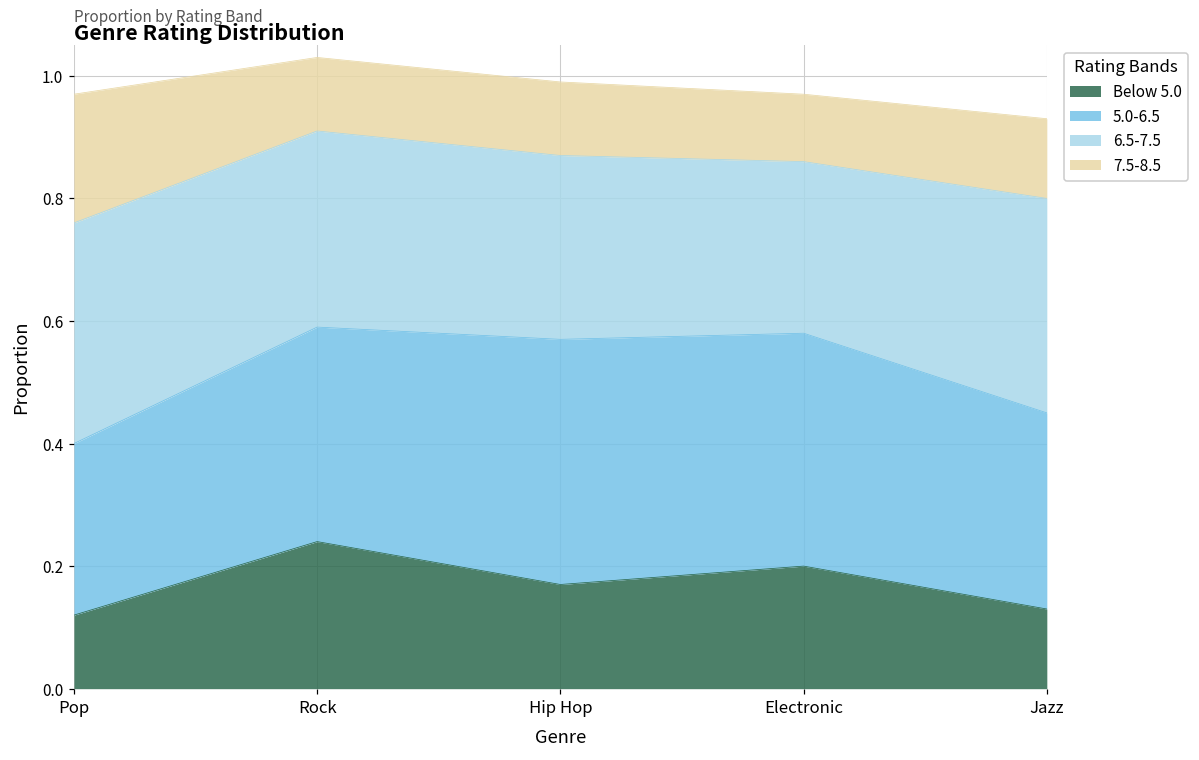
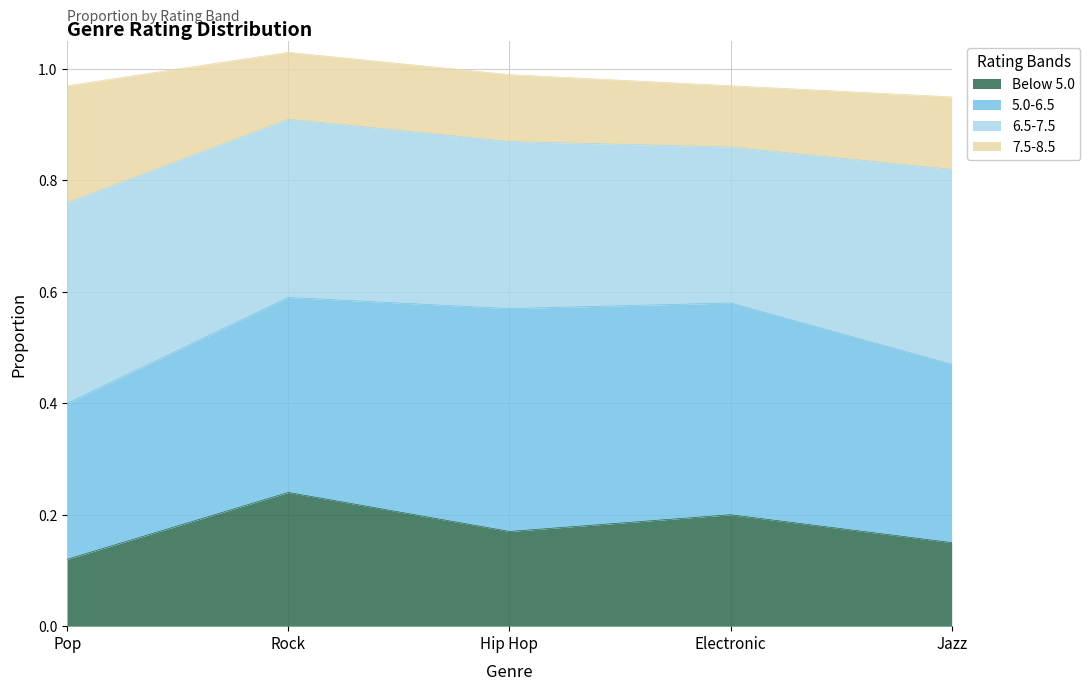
Below 5.0, Jazz: 0.13 -> 0.15
